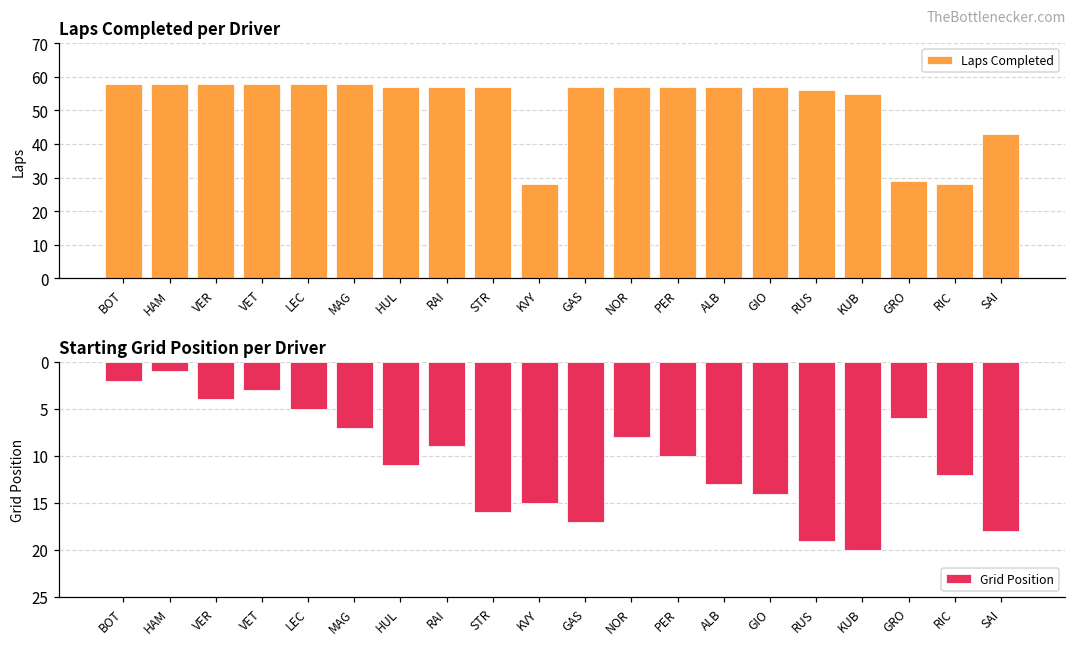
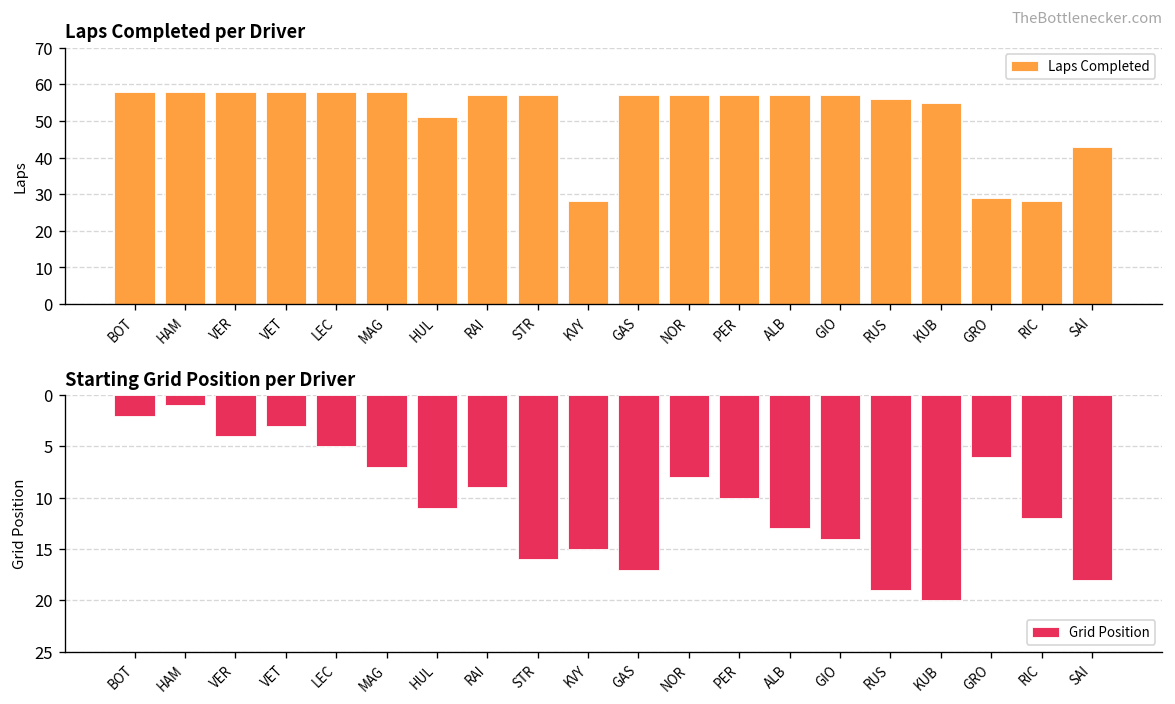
Laps Completed per Driver, HUL: 57 -> 51
